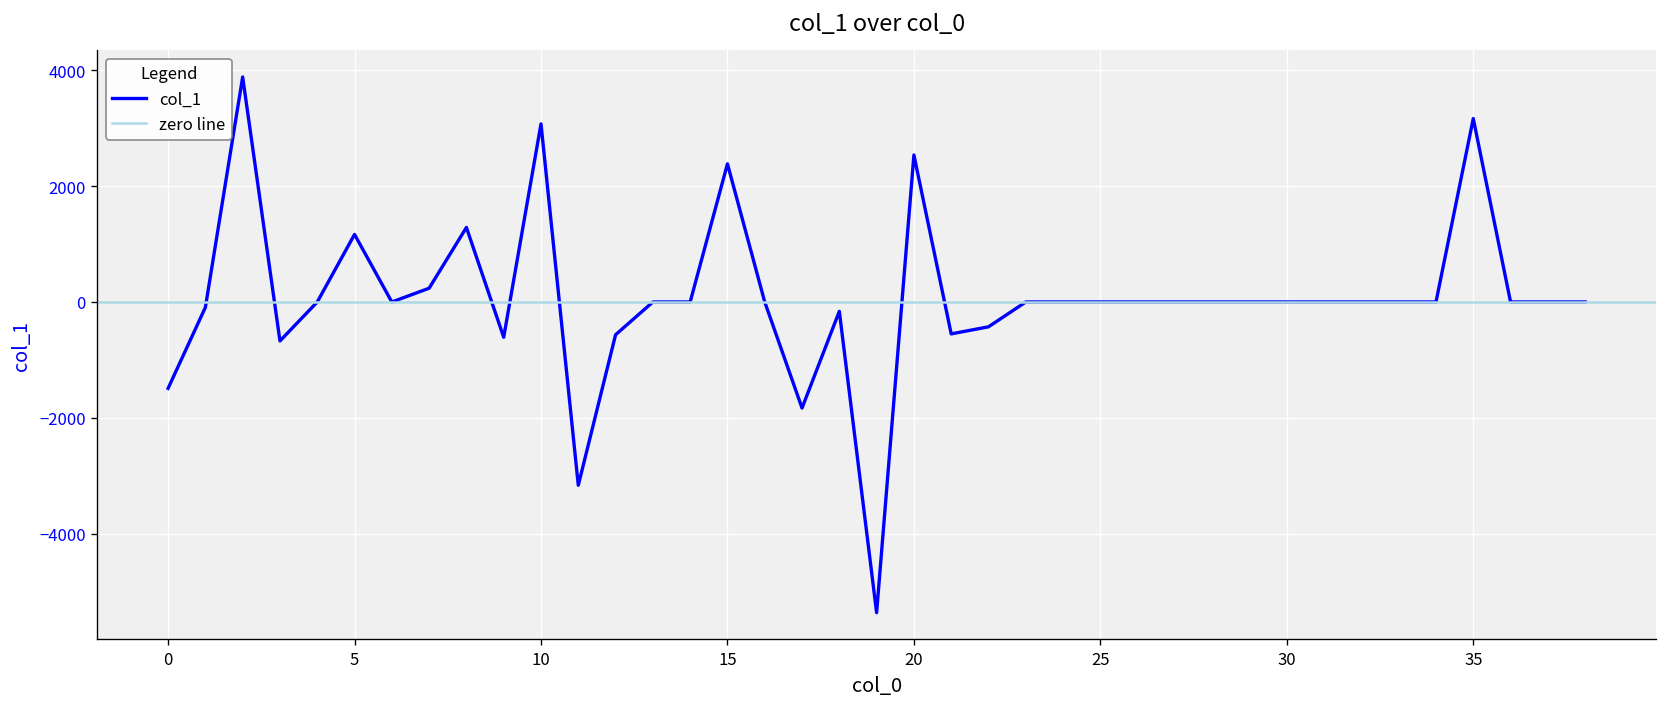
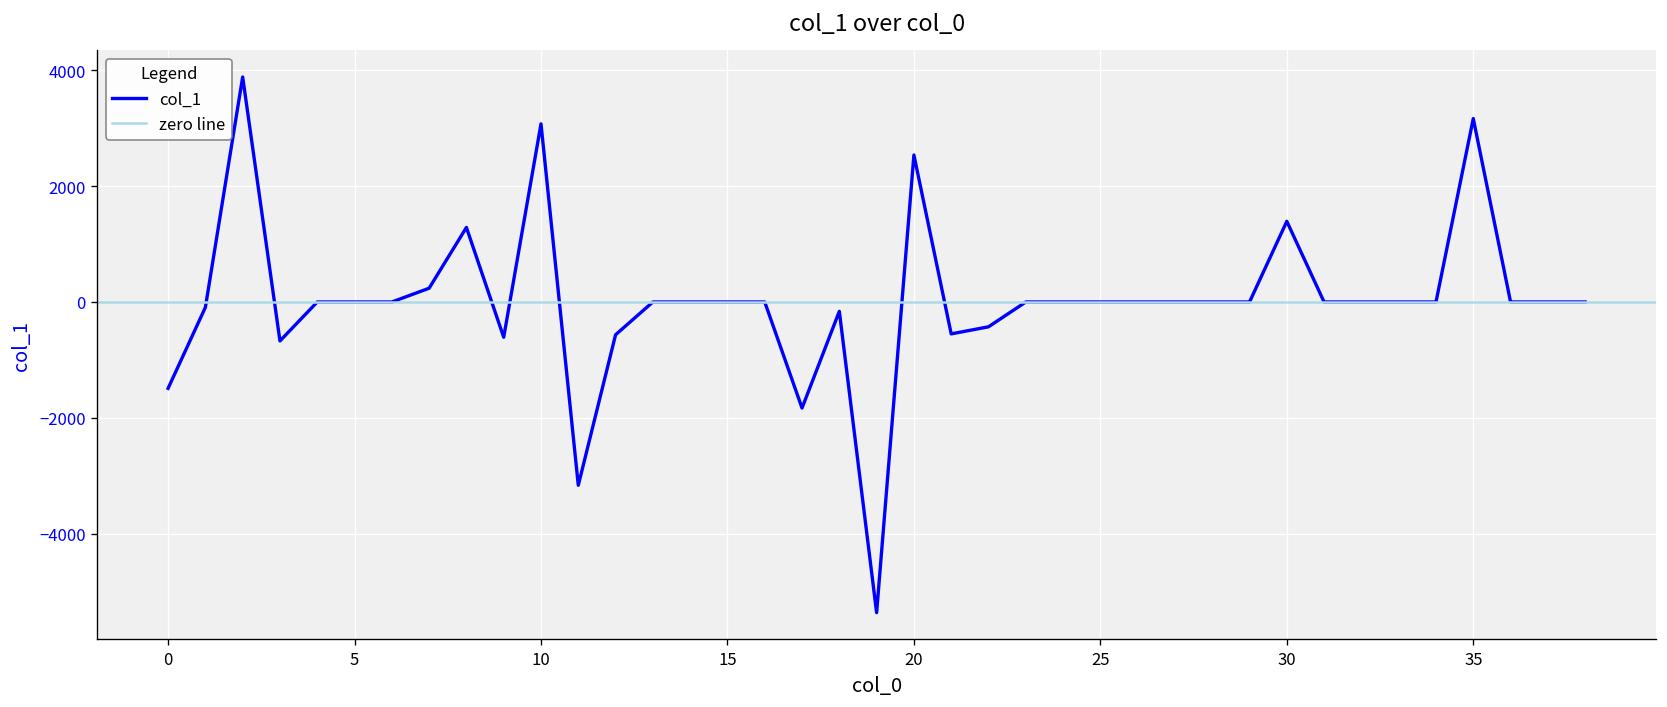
5: 1200 -> 0
15: 2400 -> 0
30: 0 -> 1400
